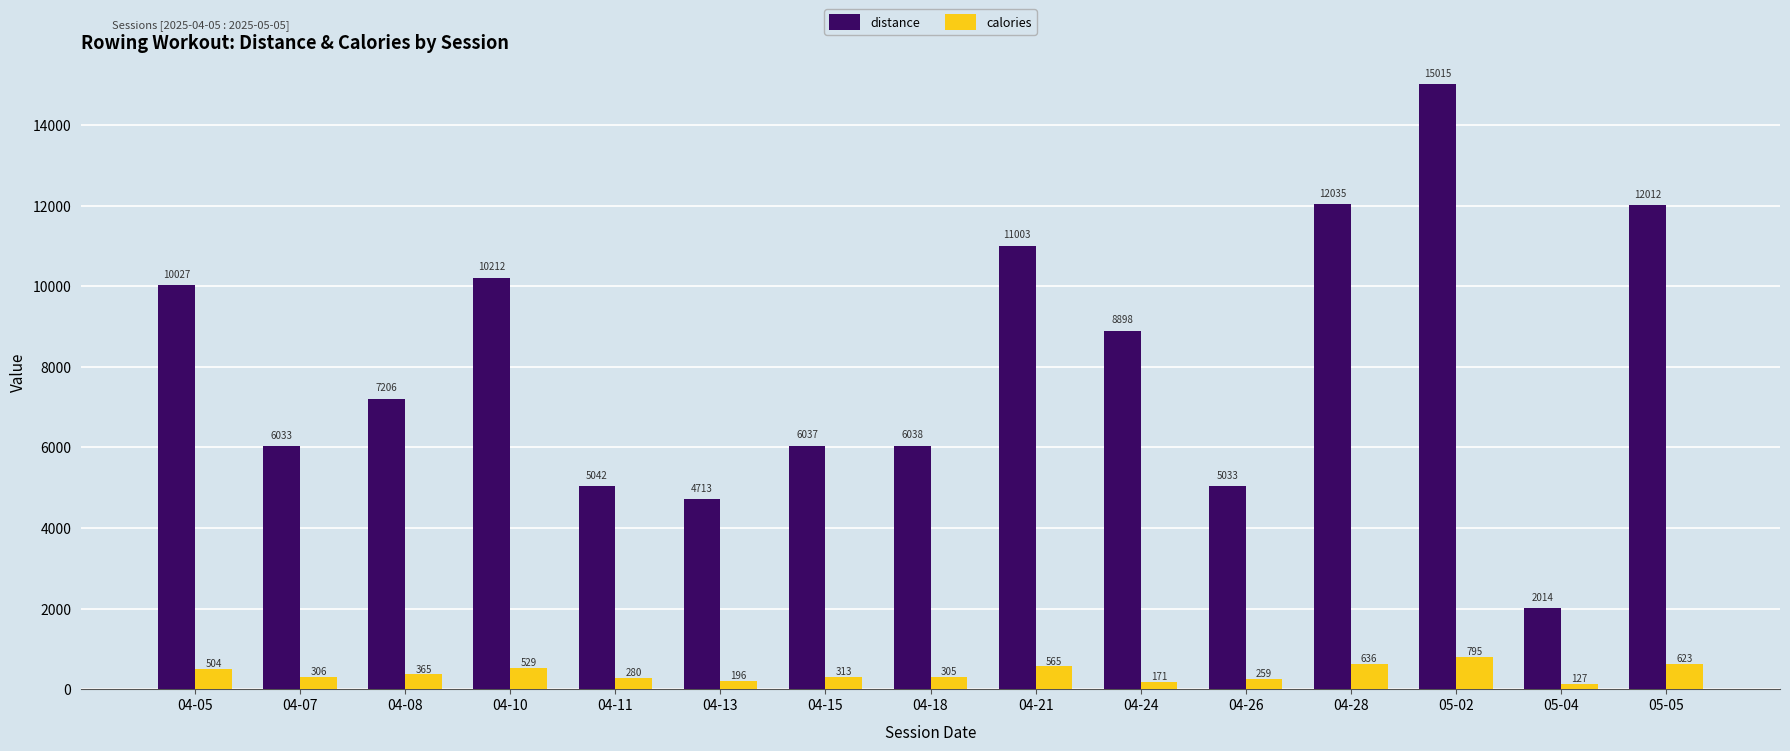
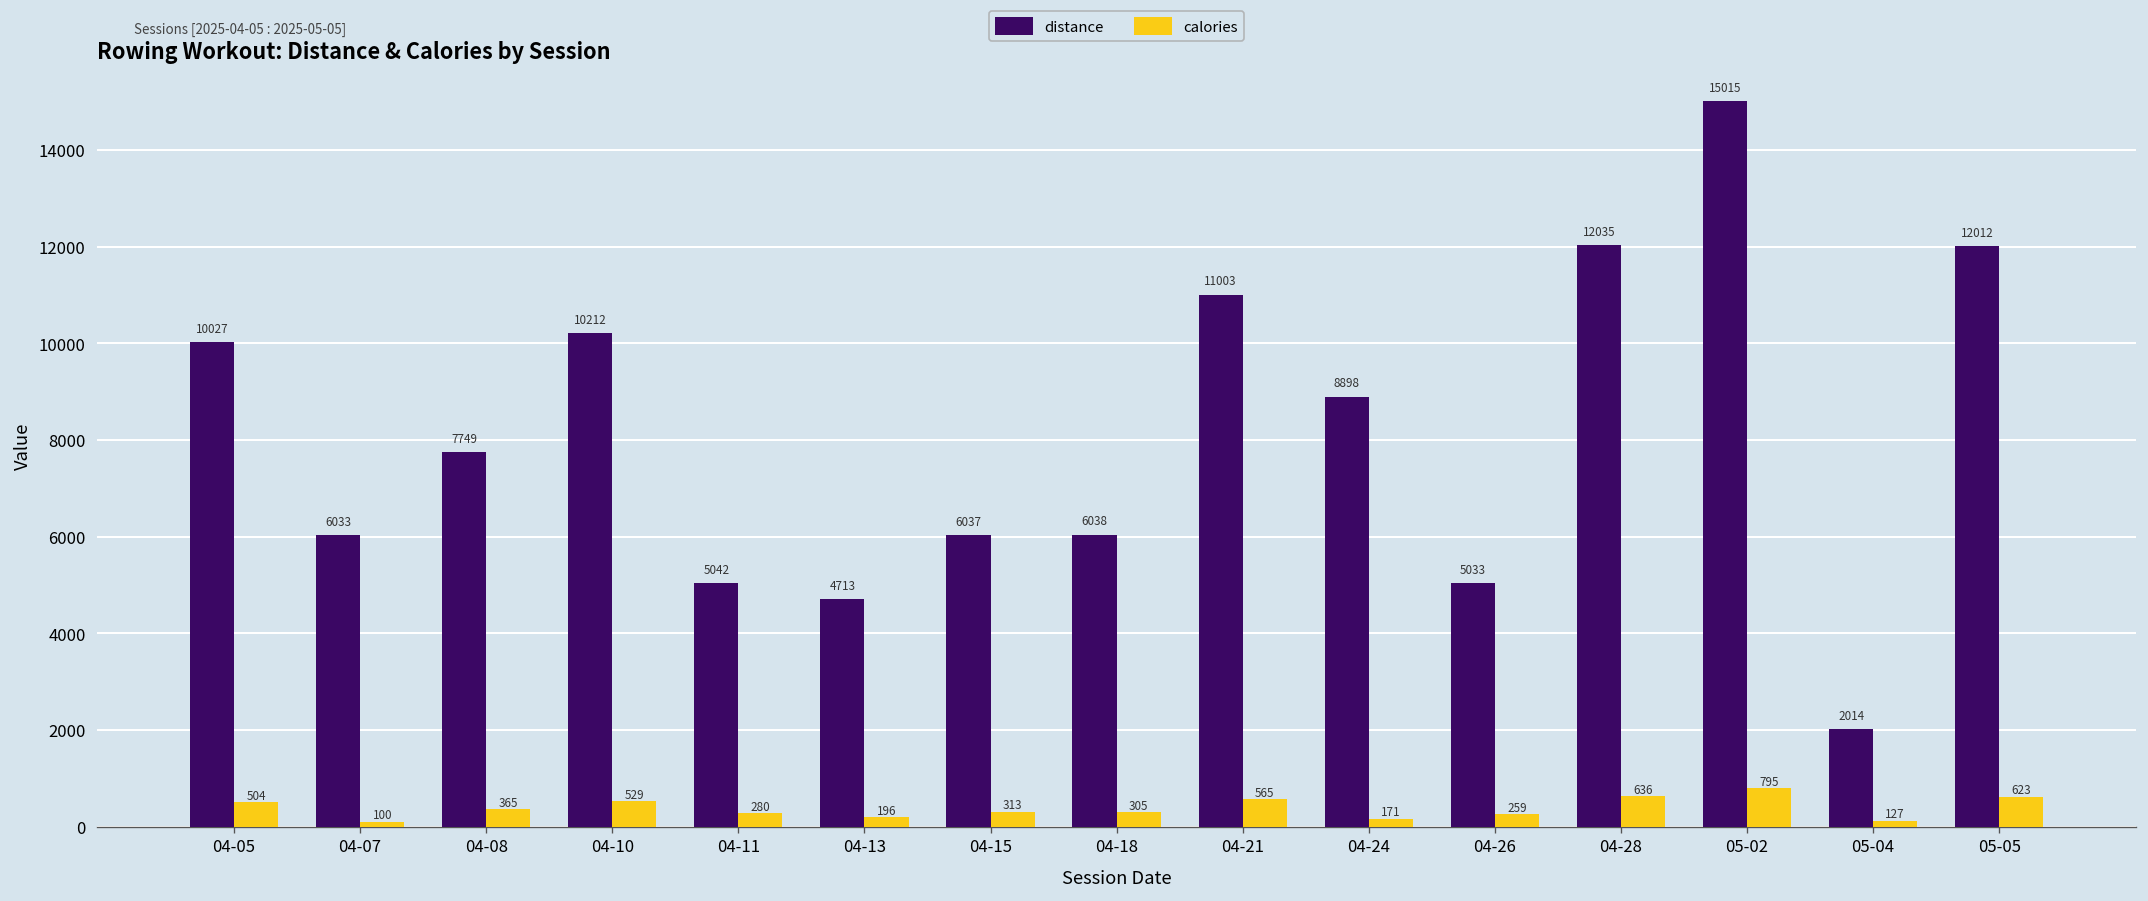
calories, 04-07: 306 -> 100
distance, 04-08: 7206 -> 7749
